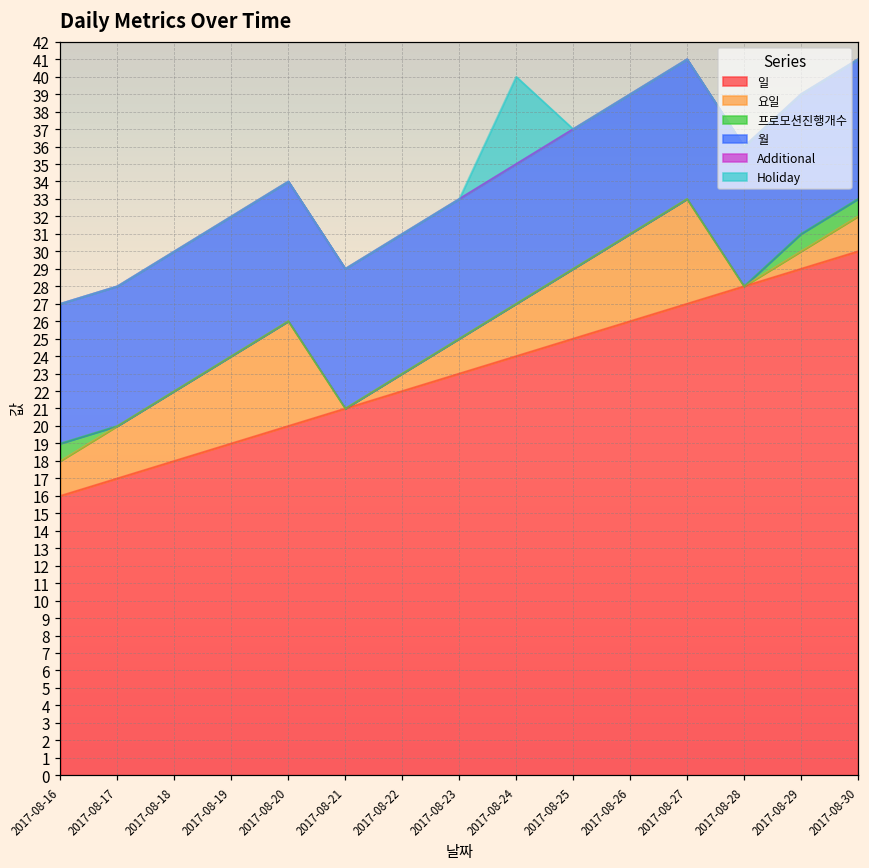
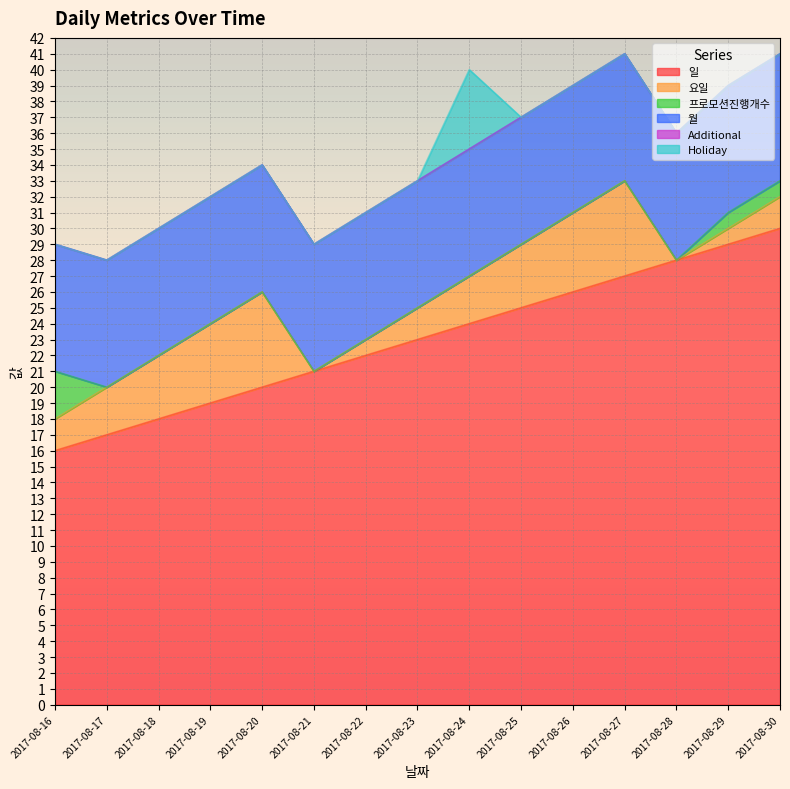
프로모션진행개수, 2017-08-16: 1 -> 3
